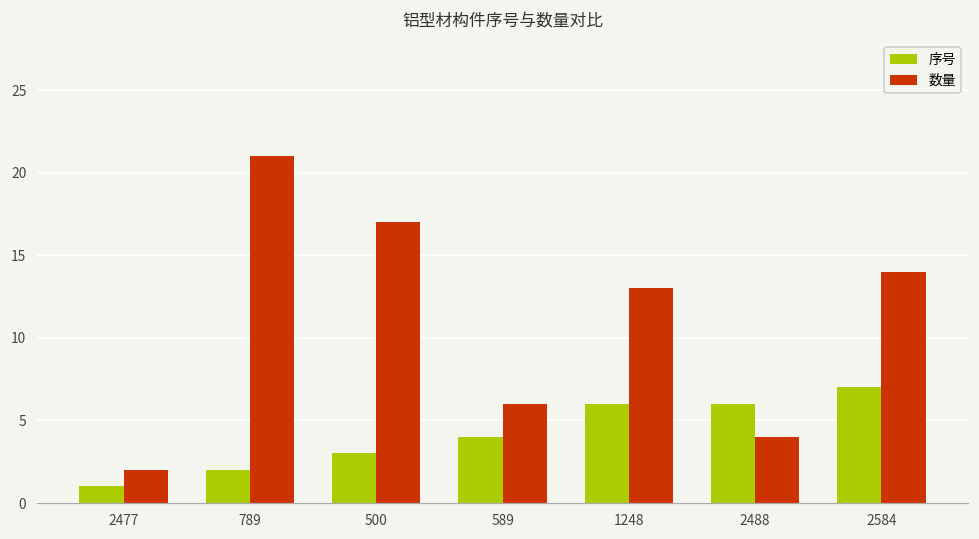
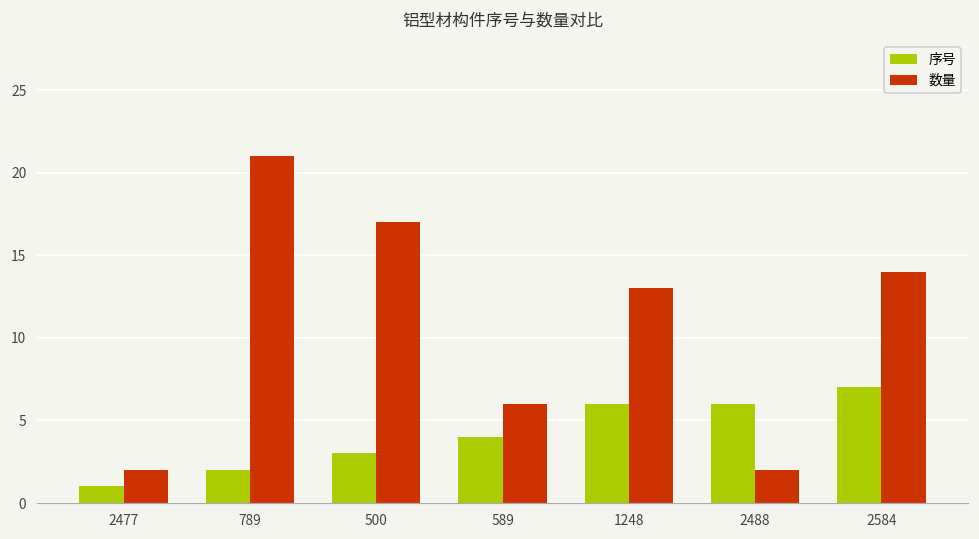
数量, 2488: 4 -> 2
